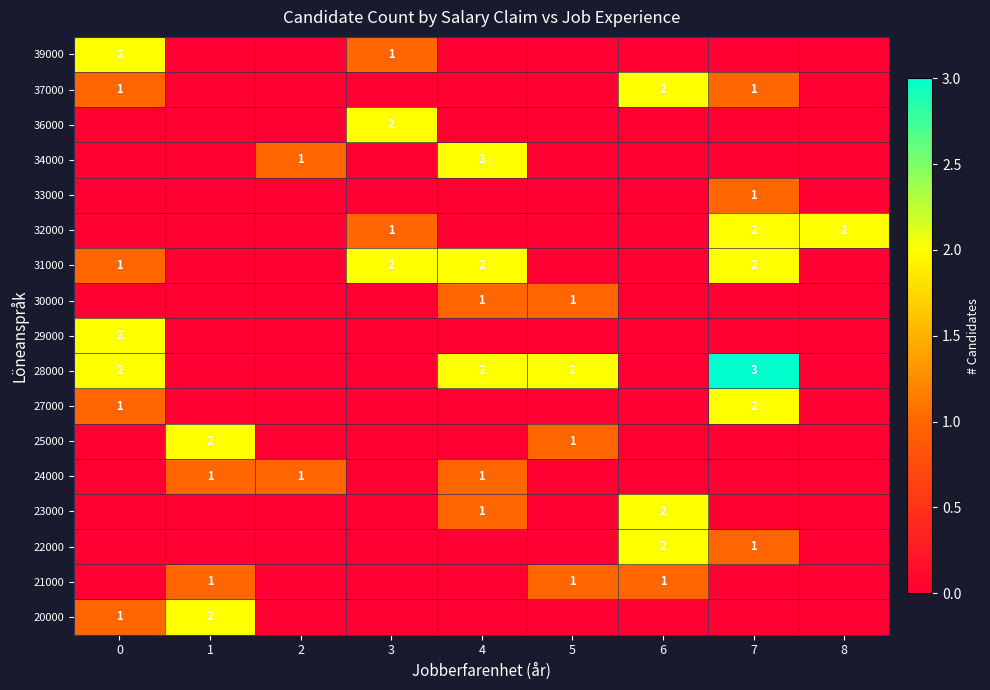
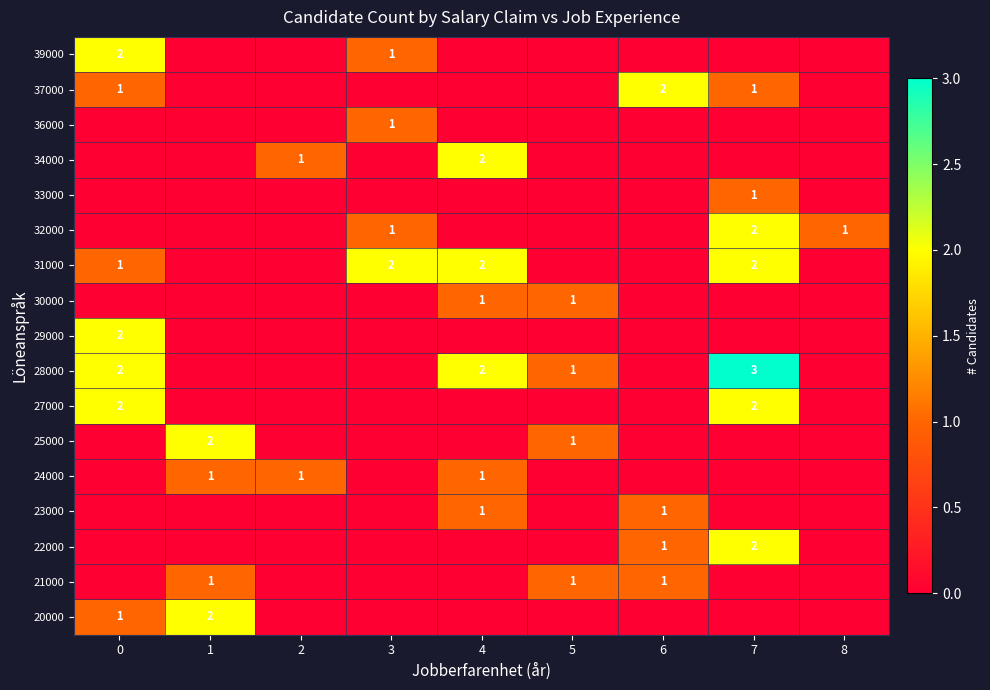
36000, 3: 2 -> 1
32000, 8: 2 -> 1
28000, 5: 2 -> 1
27000, 0: 1 -> 2
23000, 6: 2 -> 1
22000, 6: 2 -> 1
22000, 7: 1 -> 2
